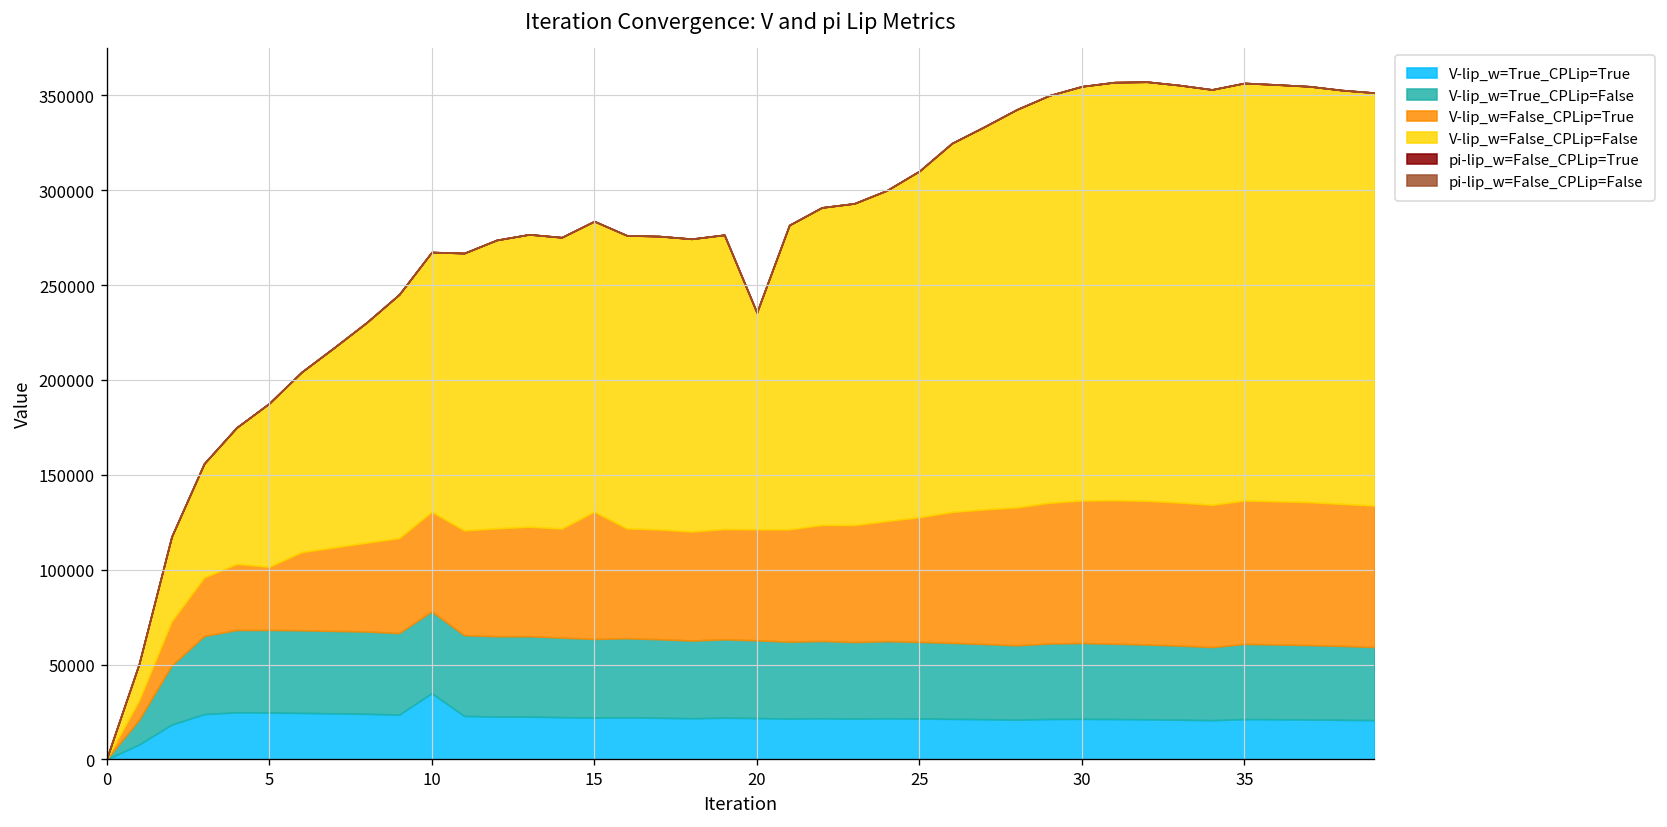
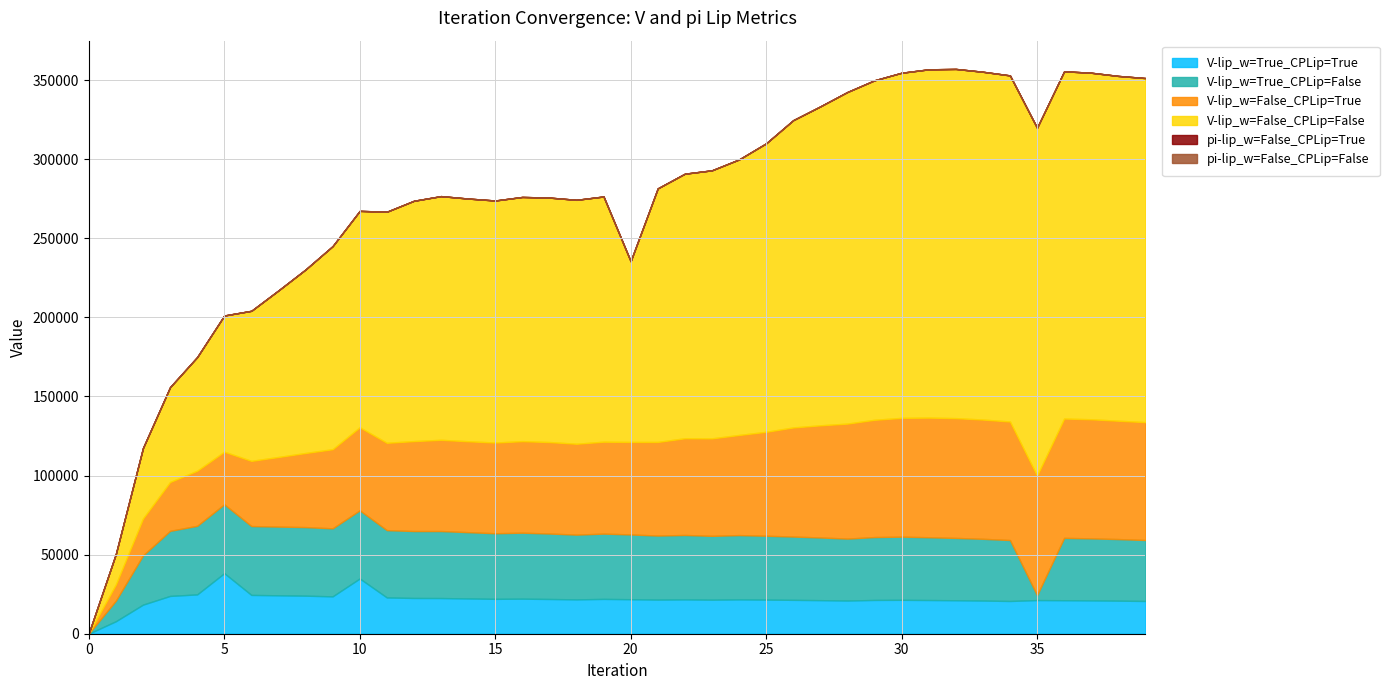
V-lip_w=True_CPLip=True, 5: 25000 -> 38000
V-lip_w=False_CPLip=True, 15: 67000 -> 57000
V-lip_w=True_CPLip=False, 35: 40000 -> 3000
